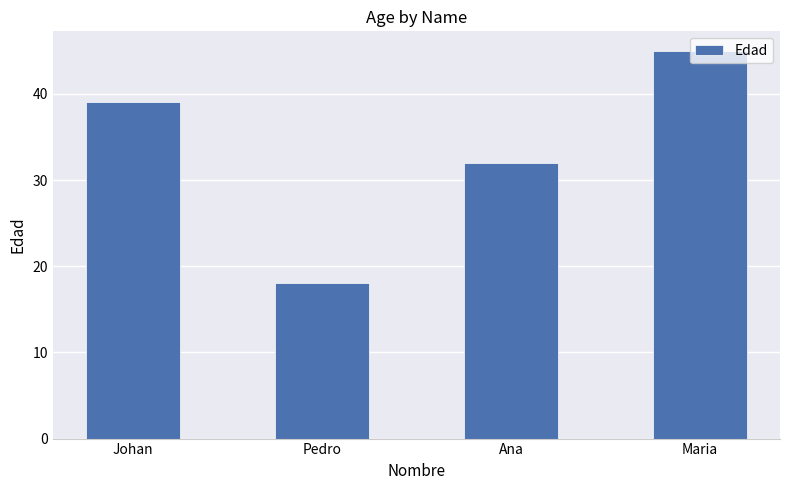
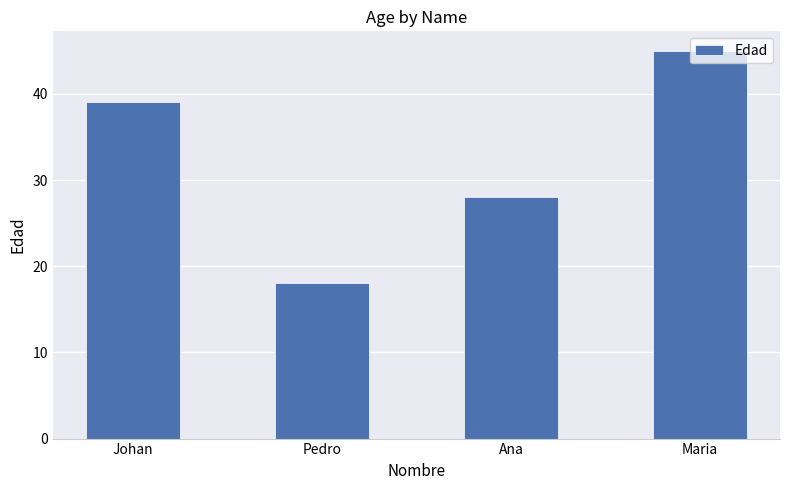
Ana: 32 -> 28
